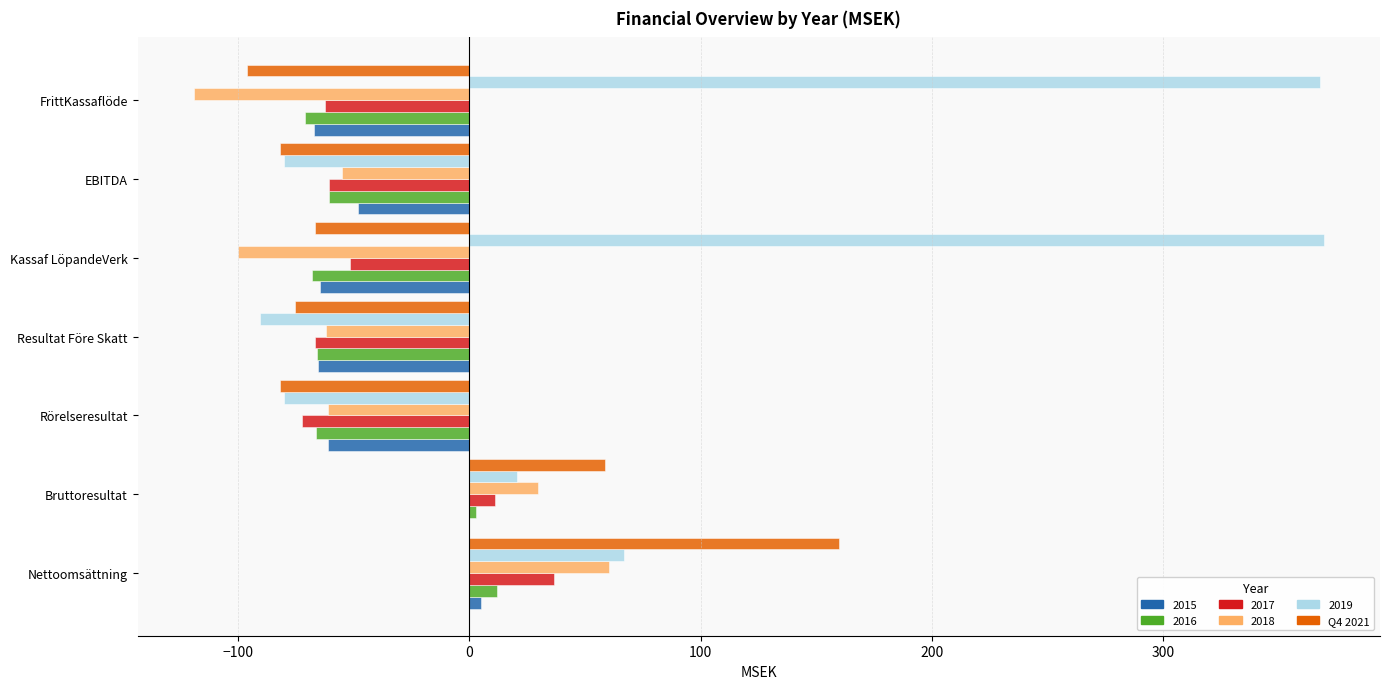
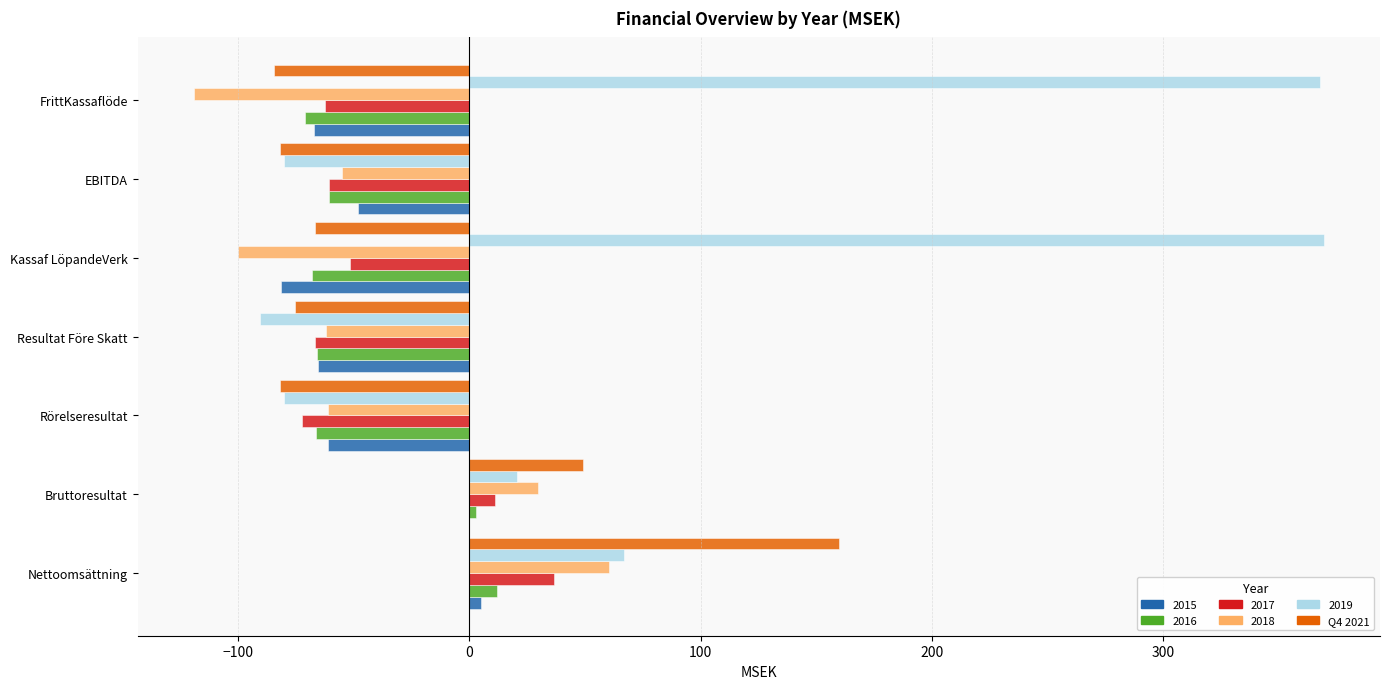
Q4 2021, FrittKassaflöde: -96 -> -84
2015, Kassaf LöpandeVerk: -65 -> -81
Q4 2021, Bruttoresultat: 59 -> 49
